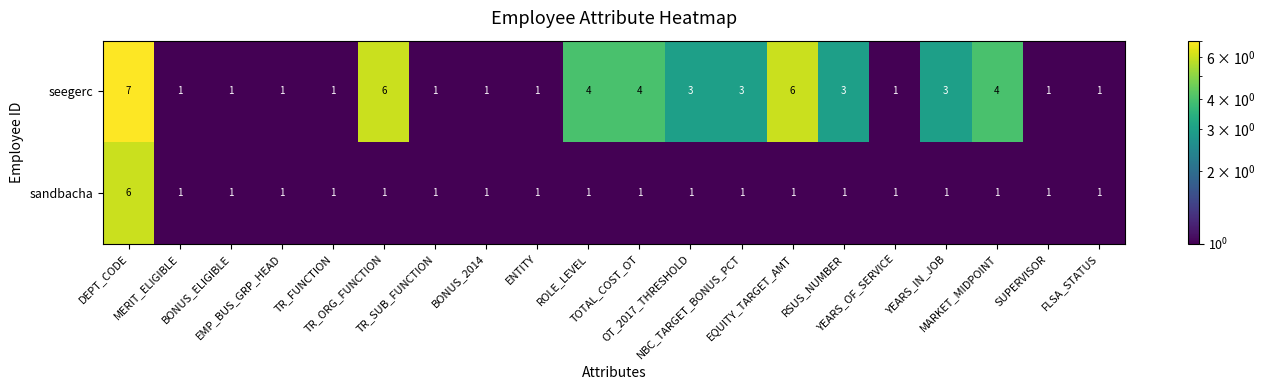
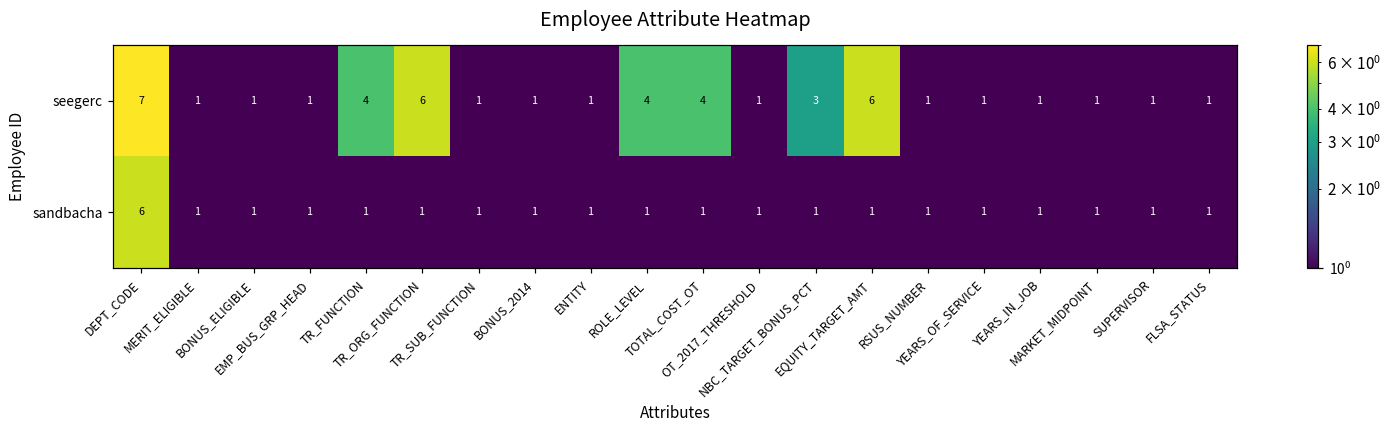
seegerc, TR_FUNCTION: 1 -> 4
seegerc, OT_2017_THRESHOLD: 3 -> 1
seegerc, RSUS_NUMBER: 3 -> 1
seegerc, YEARS_IN_JOB: 3 -> 1
seegerc, MARKET_MIDPOINT: 4 -> 1
